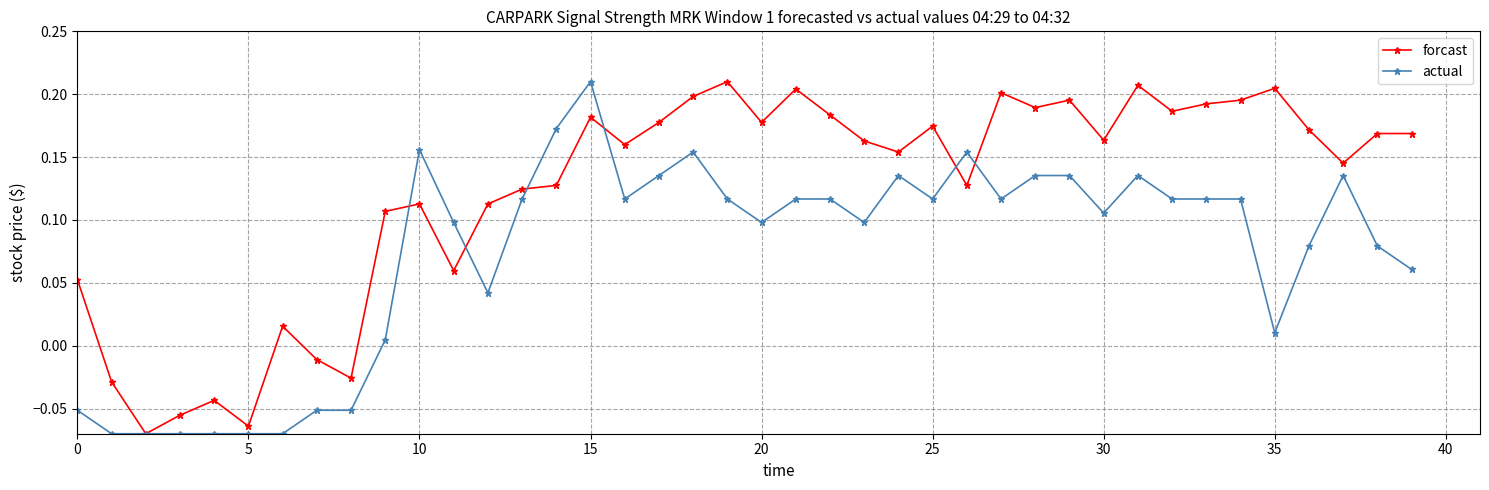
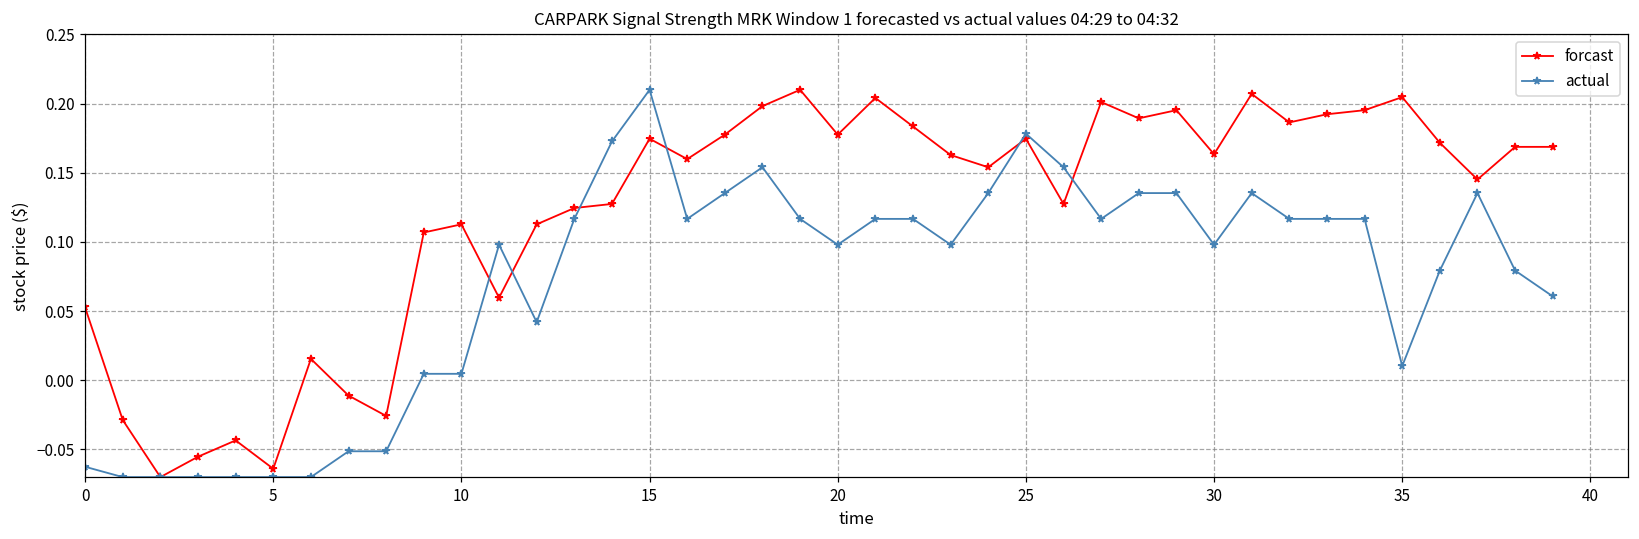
actual, 0: -0.051 -> -0.063
actual, 10: 0.156 -> 0.005
forcast, 15: 0.182 -> 0.175
actual, 25: 0.117 -> 0.178
actual, 30: 0.105 -> 0.098
